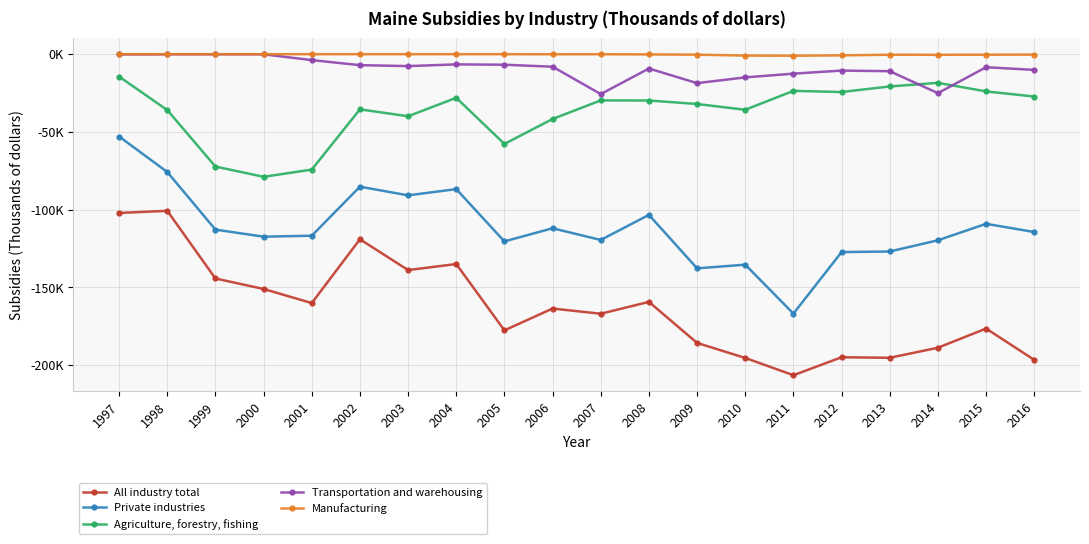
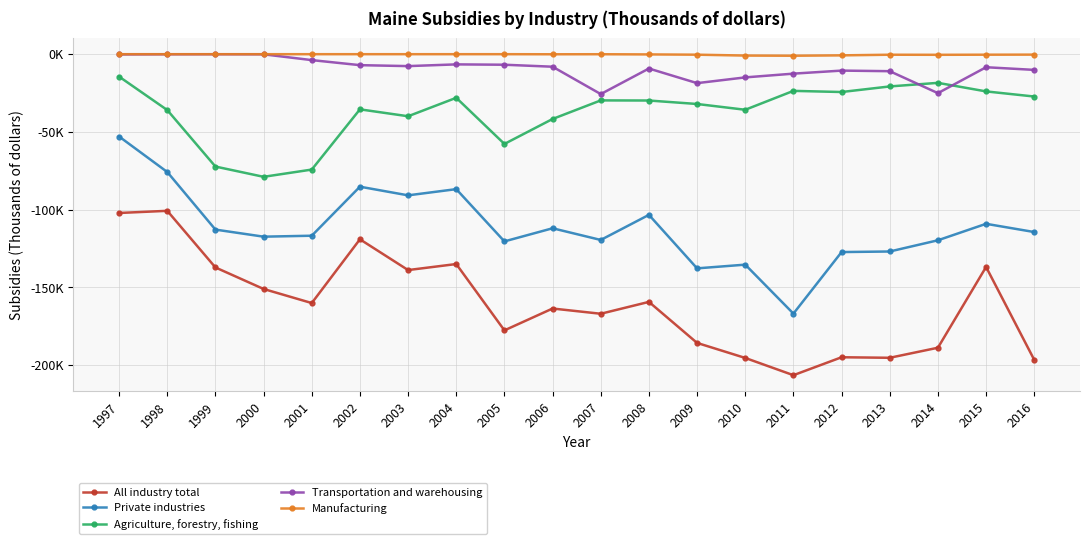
All industry total, 1999: -144000 -> -137000
All industry total, 2015: -176000 -> -137000
